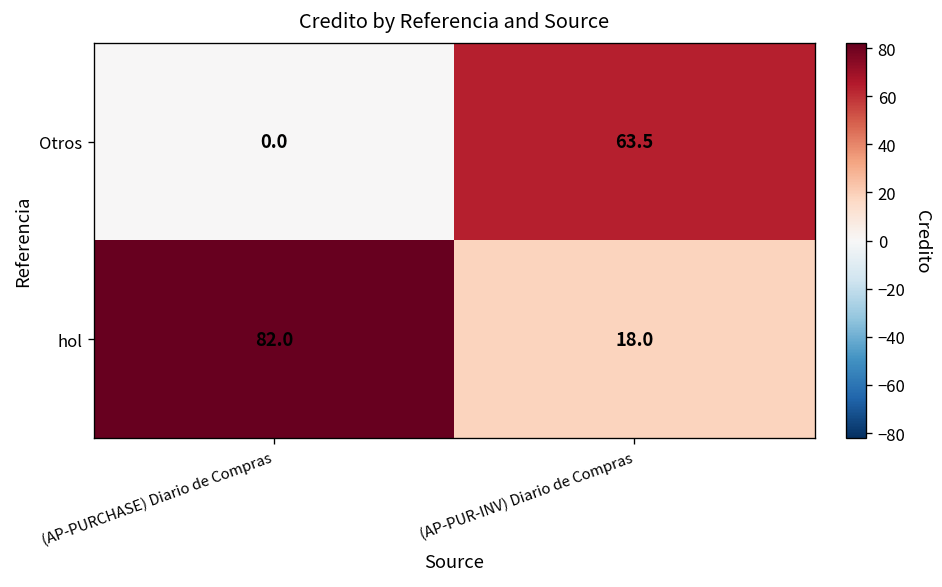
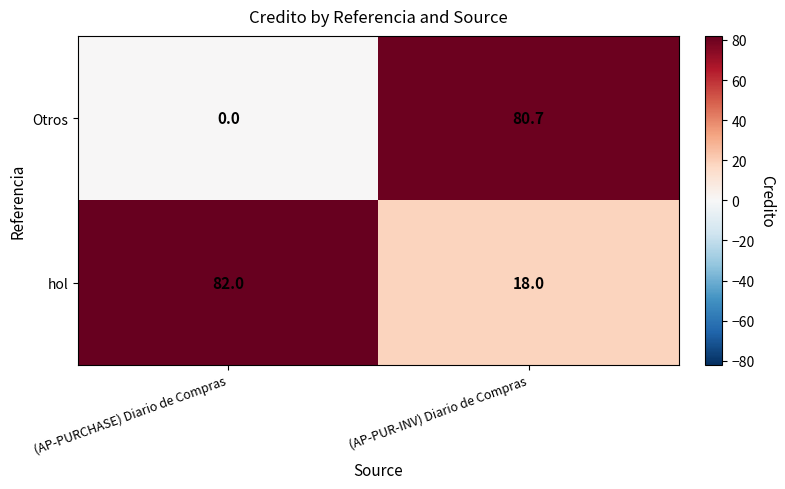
Otros, (AP-PUR-INV) Diario de Compras: 63.5 -> 80.7
